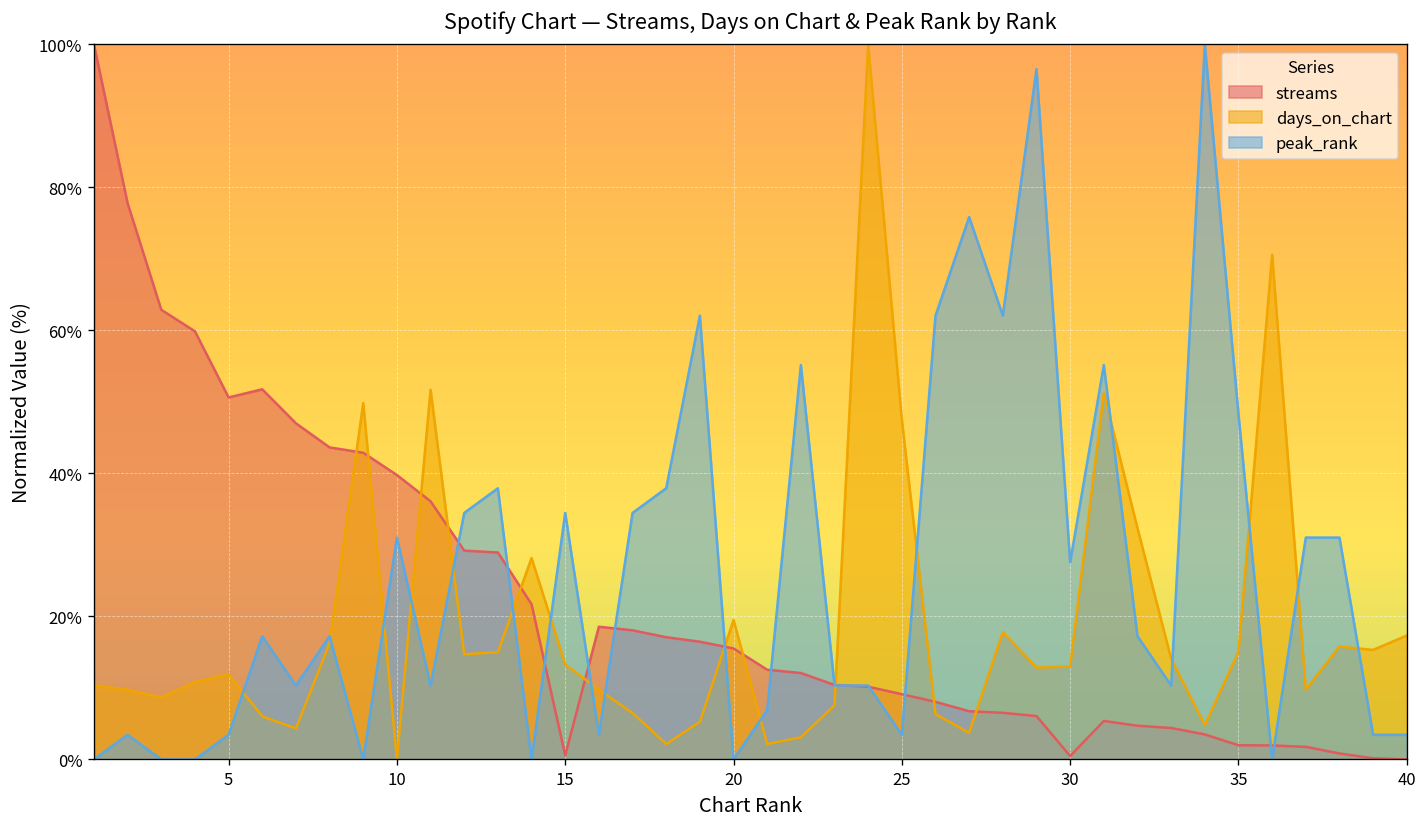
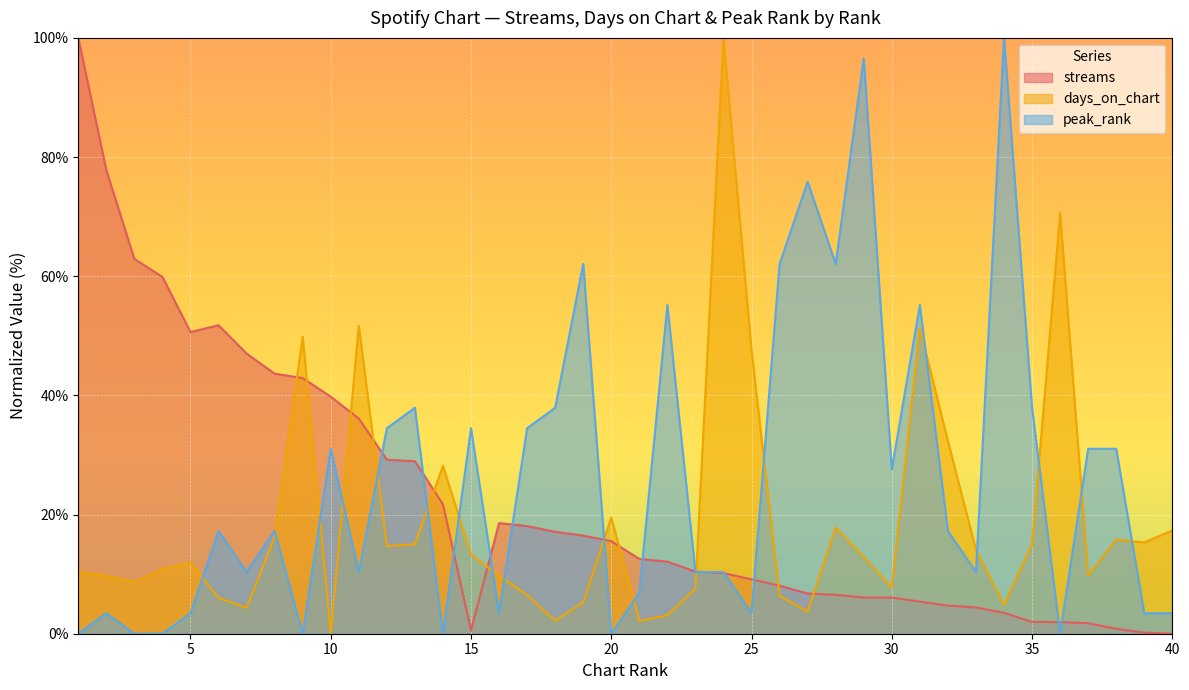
streams, 30: 0% -> 6%
days_on_chart, 30: 13% -> 8%
peak_rank, 35: 48% -> 38%
